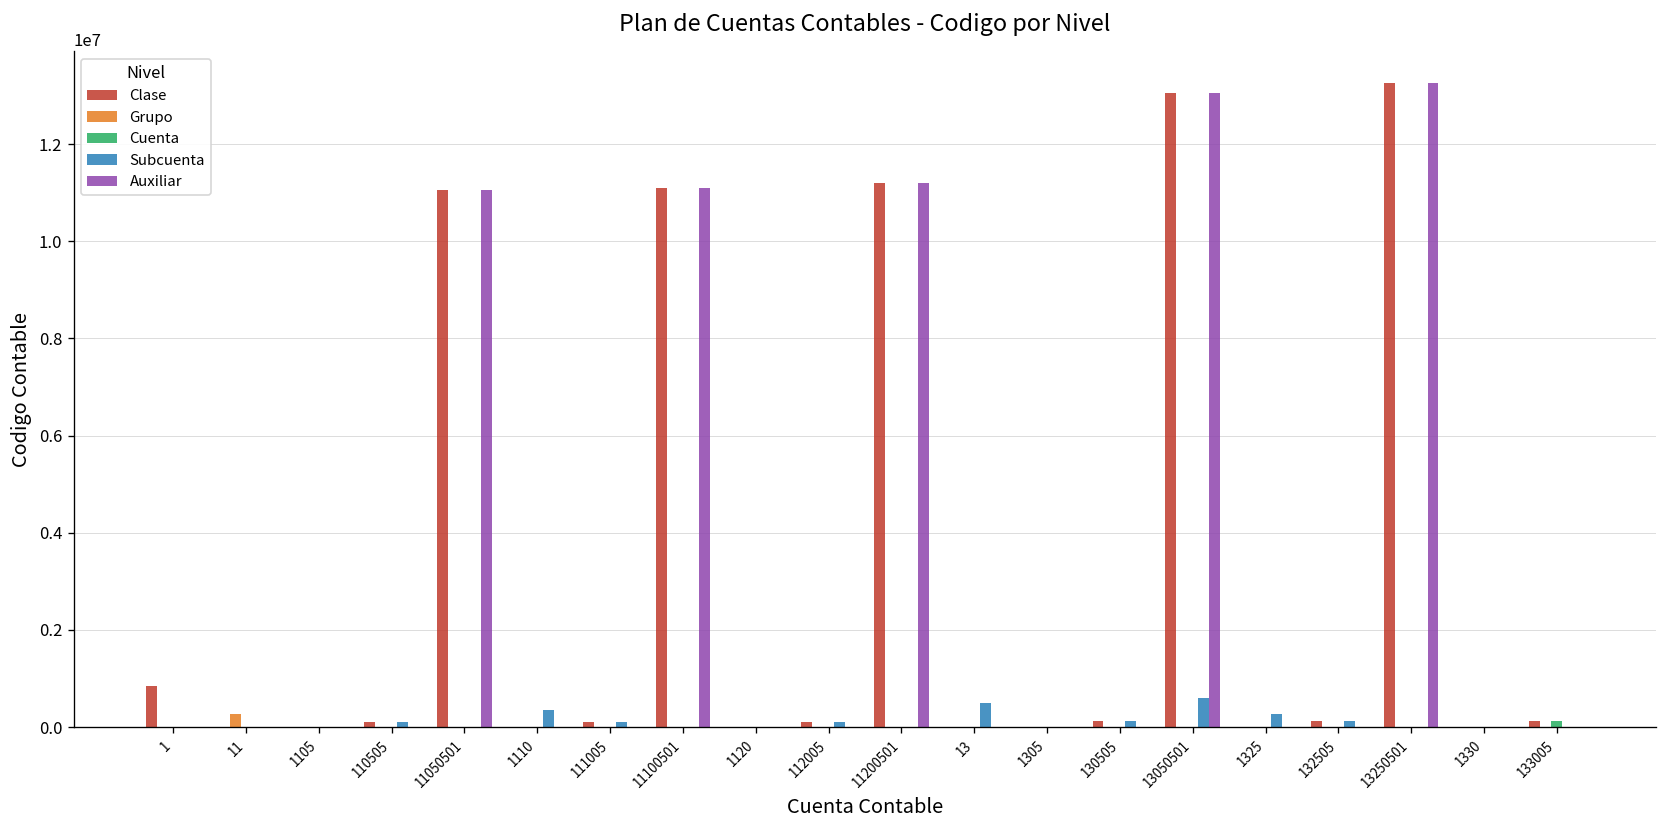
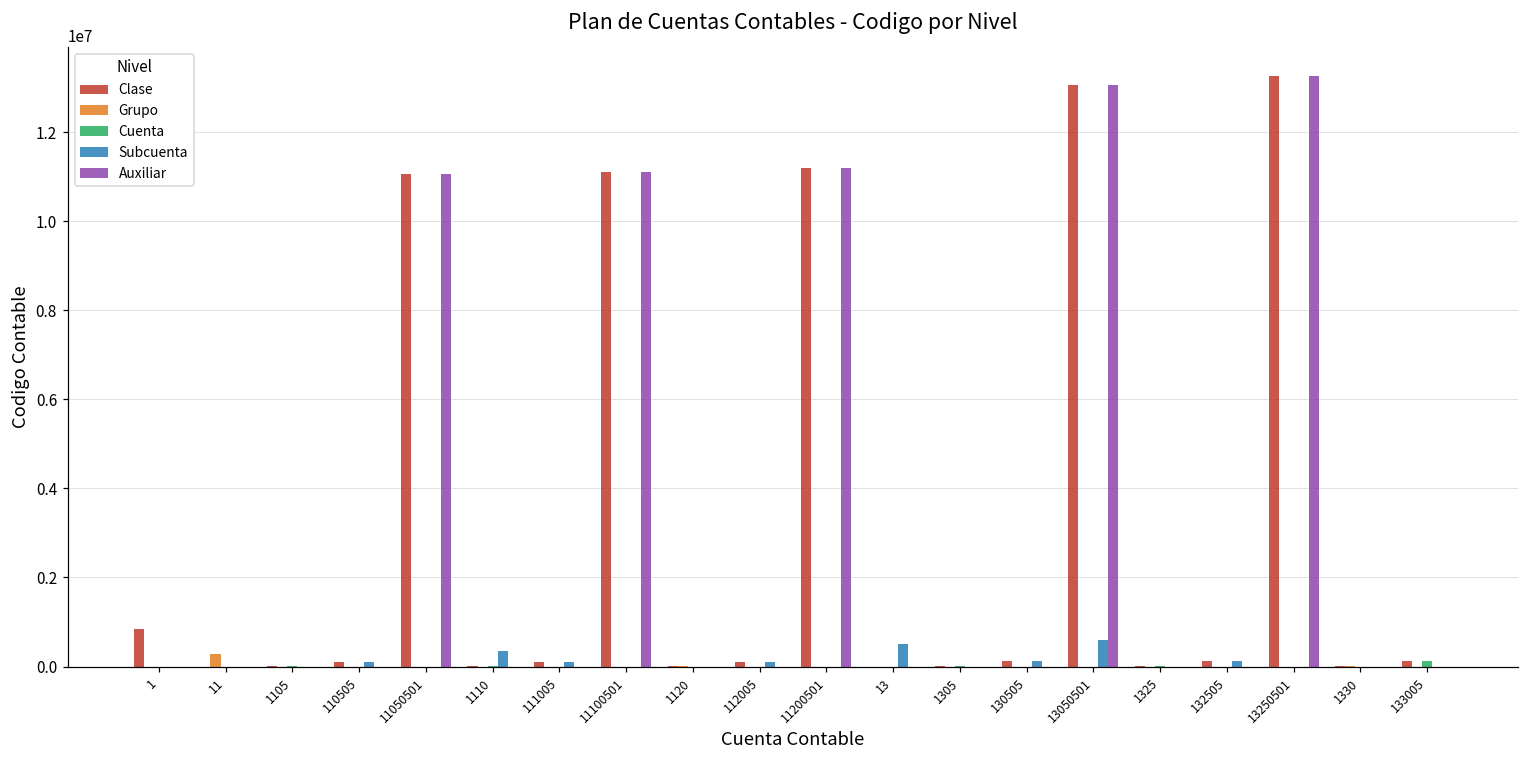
Subcuenta, 1325: 300000 -> 0
